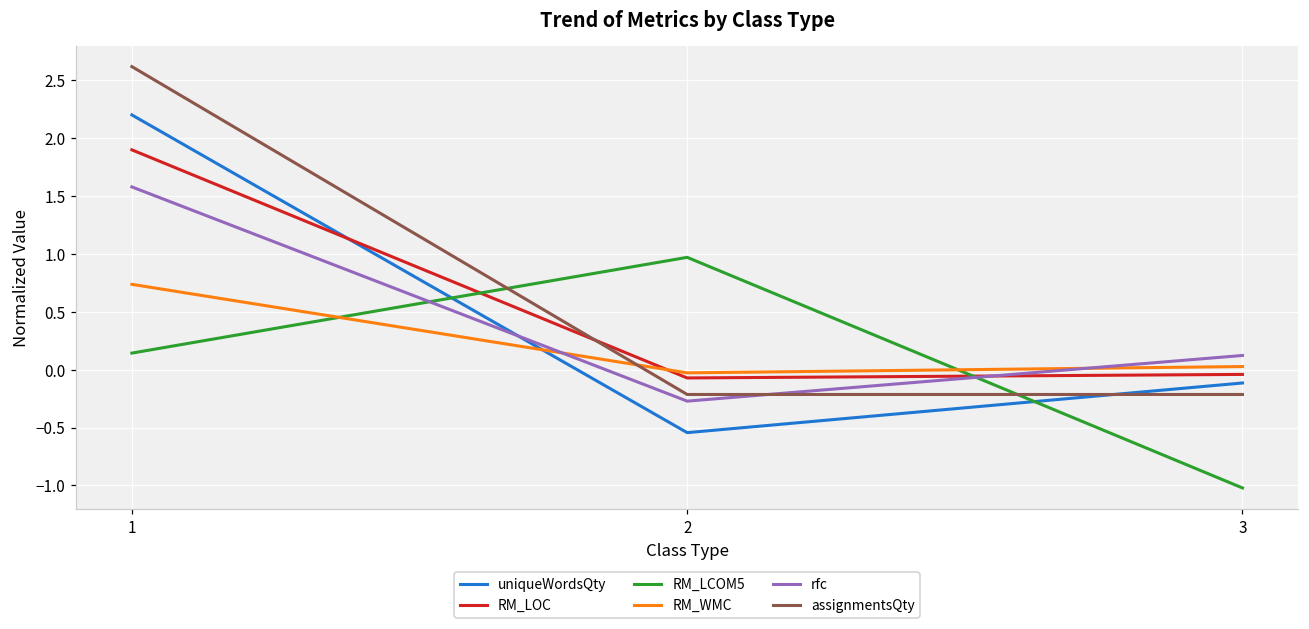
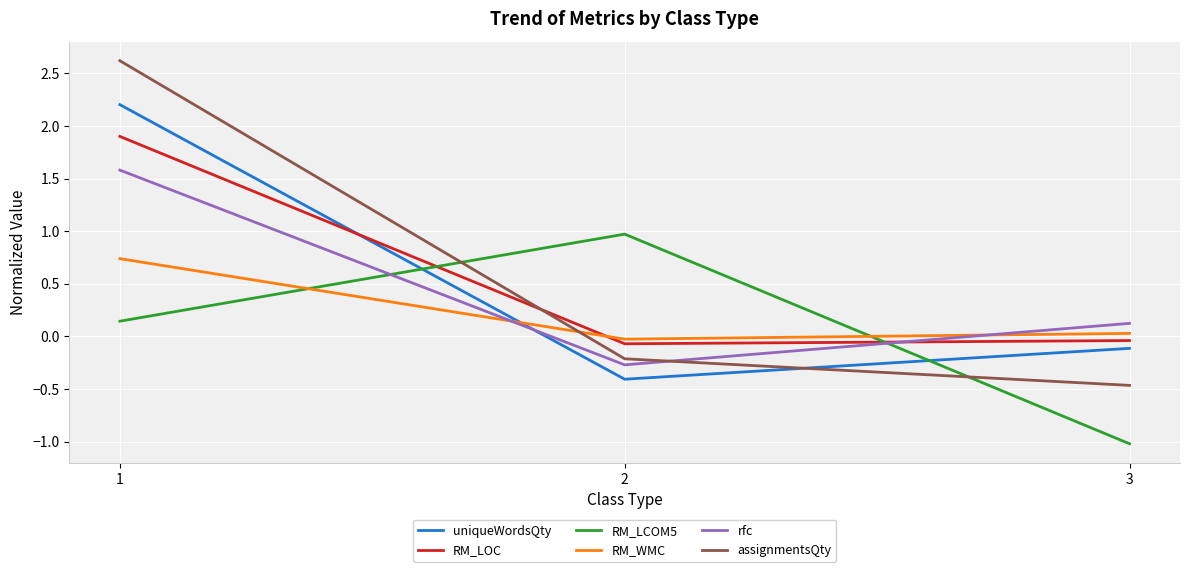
uniqueWordsQty, 2: -0.54 -> -0.41
assignmentsQty, 3: -0.21 -> -0.47
